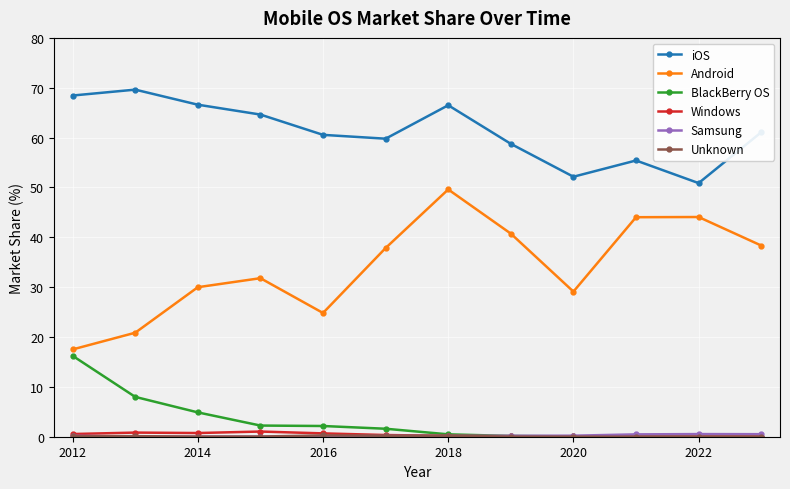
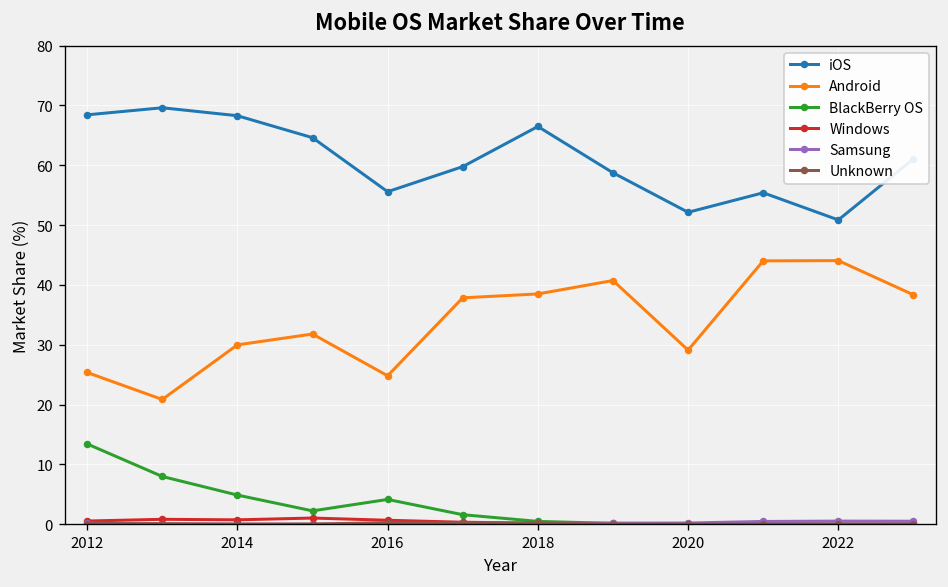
Android, 2012: 18 -> 25
BlackBerry OS, 2012: 16 -> 13
iOS, 2014: 67 -> 68
iOS, 2016: 61 -> 56
BlackBerry OS, 2016: 2 -> 4
Android, 2018: 50 -> 39
